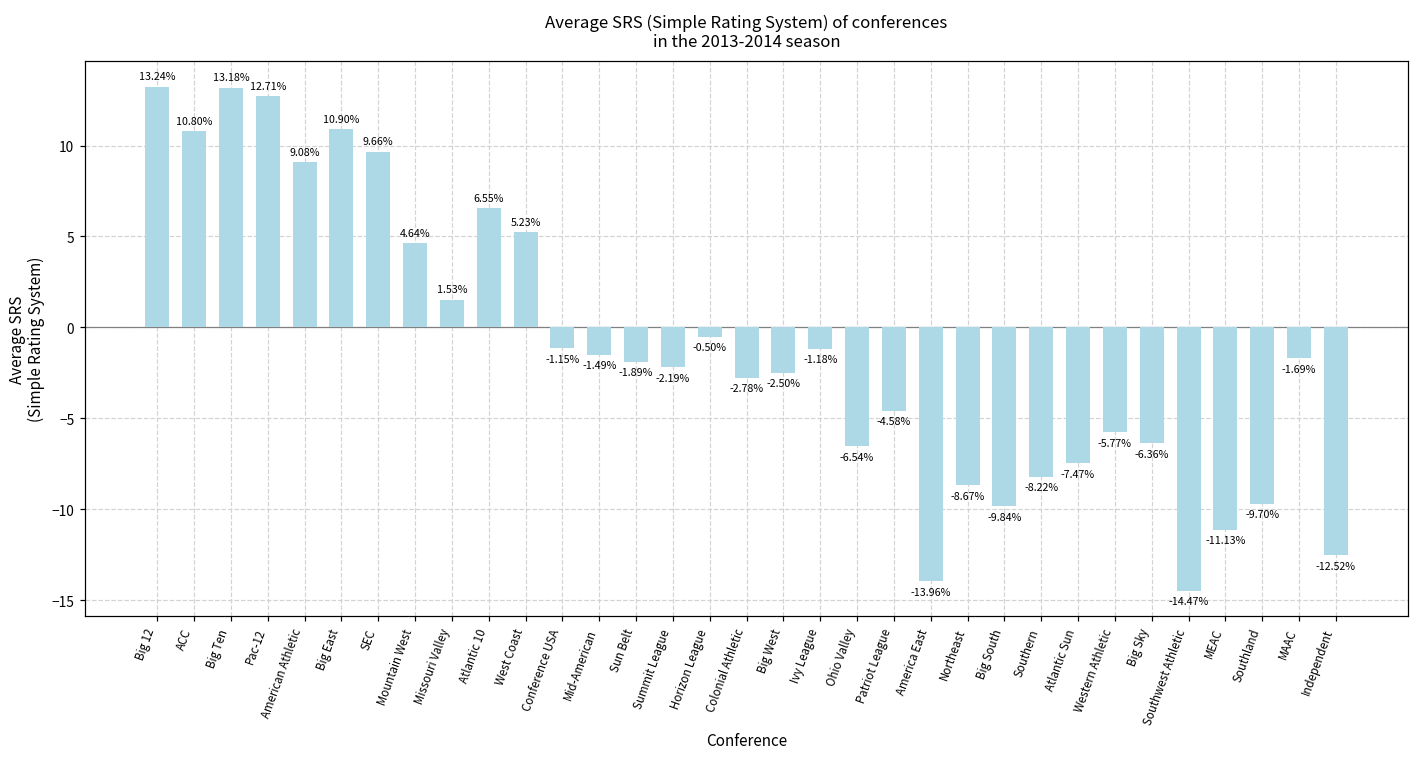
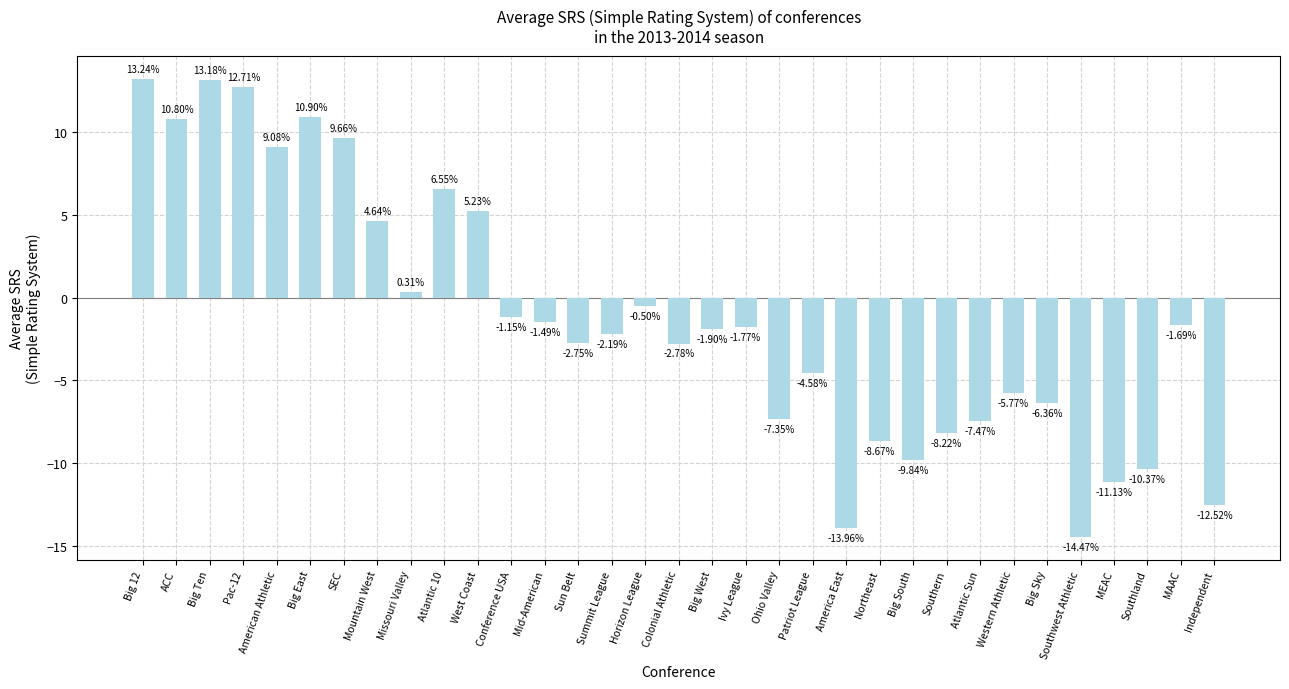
Missouri Valley: 1.53% -> 0.31%
Sun Belt: -1.89% -> -2.75%
Big West: -2.50% -> -1.90%
Ivy League: -1.18% -> -1.77%
Ohio Valley: -6.54% -> -7.35%
Southland: -9.70% -> -10.37%
